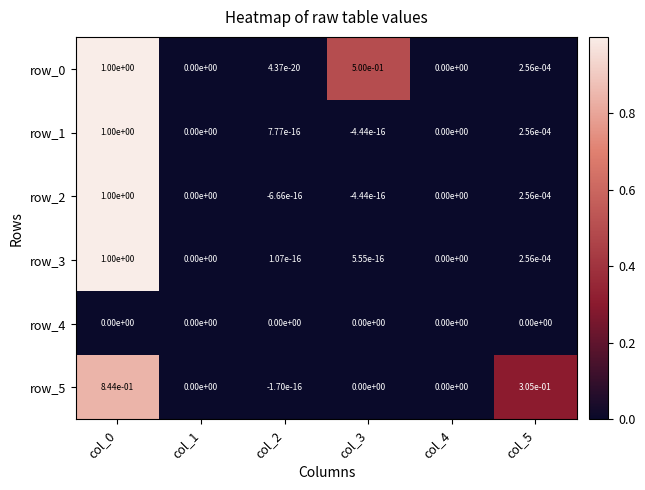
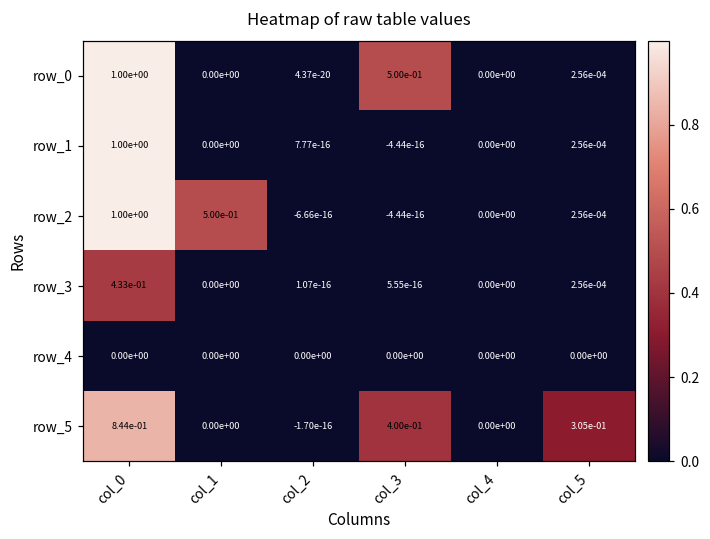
row_2, col_1: 0.00e+00 -> 5.00e-01
row_3, col_0: 1.00e+00 -> 4.33e-01
row_5, col_3: 0.00e+00 -> 4.00e-01
